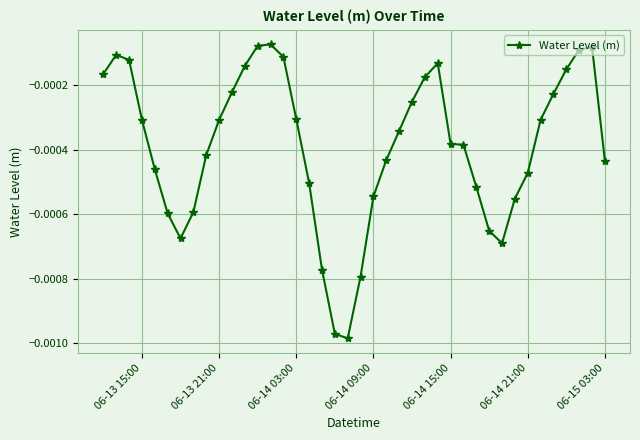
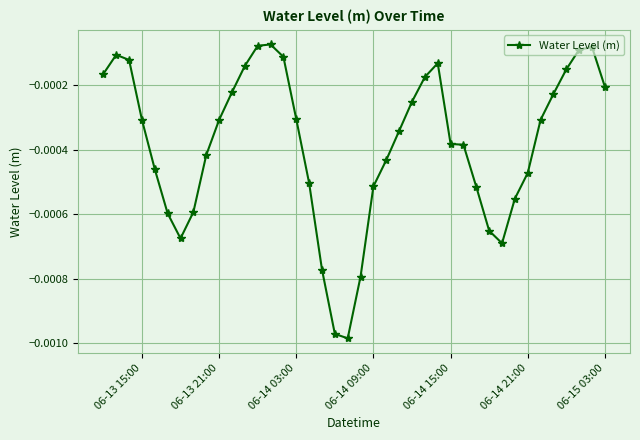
06-14 09:00: -0.00054 -> -0.00051
06-15 03:00: -0.00043 -> -0.00020
